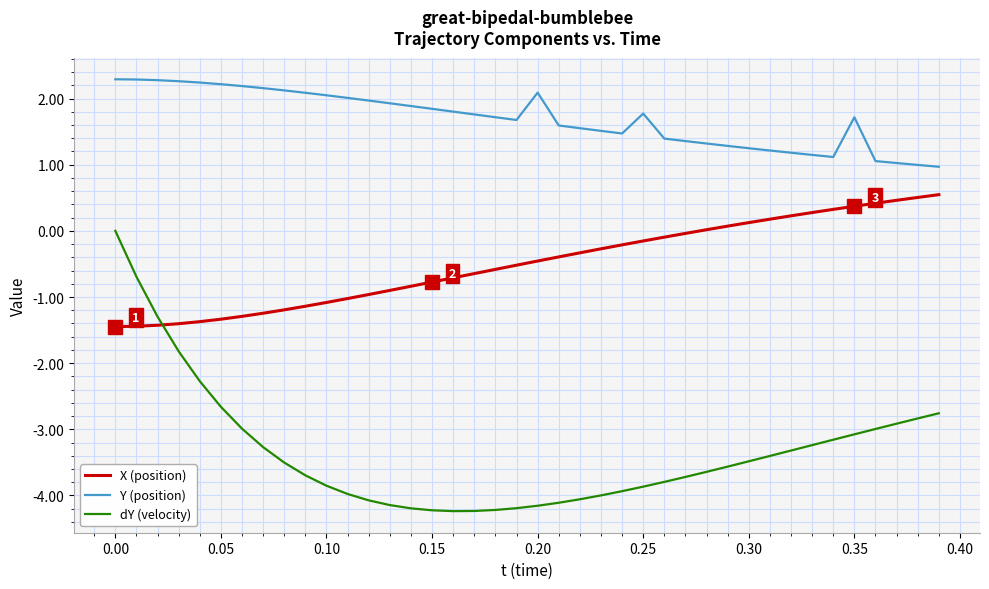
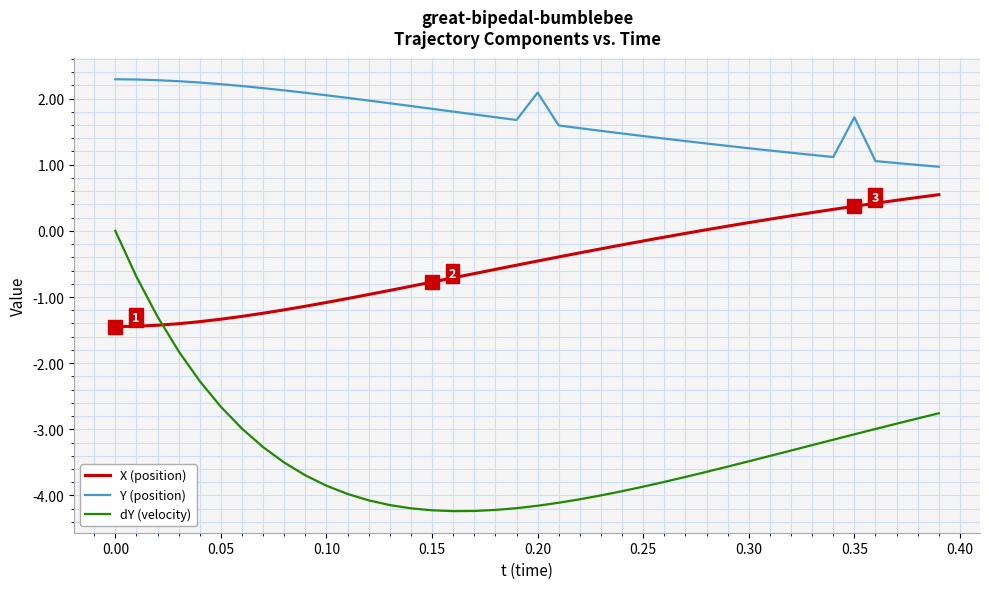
Y (position), 0.25: 1.8 -> 1.4
